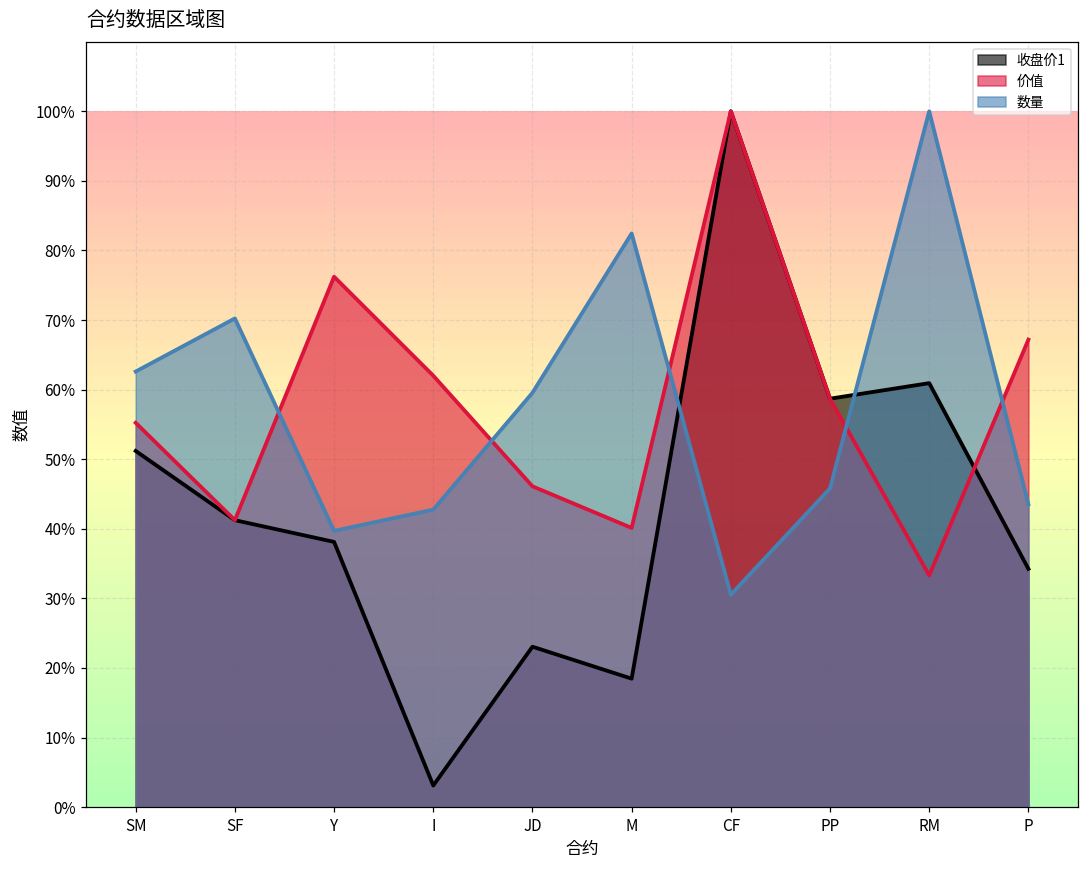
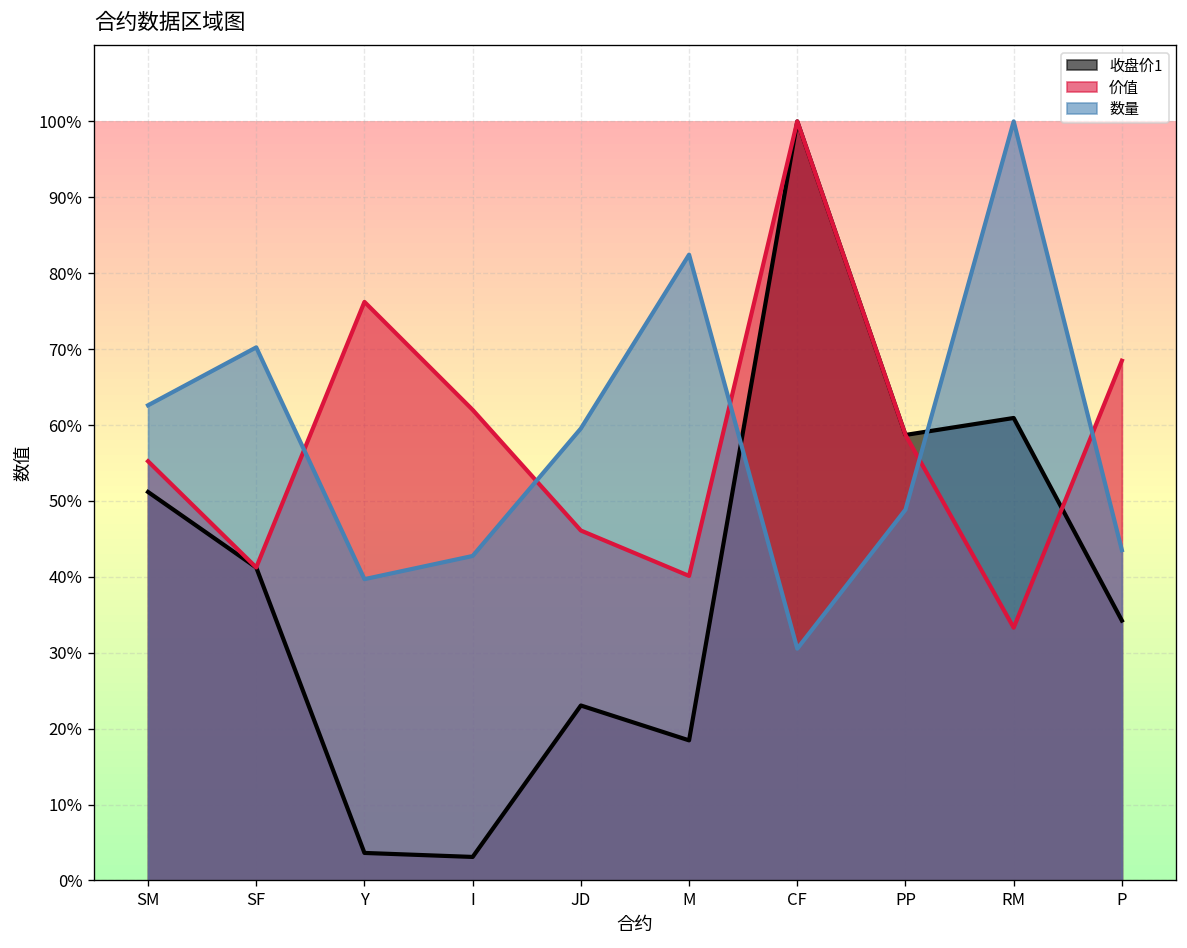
收盘价1, Y: 38% -> 4%
数量, PP: 46% -> 49%
价值, P: 67% -> 68%
